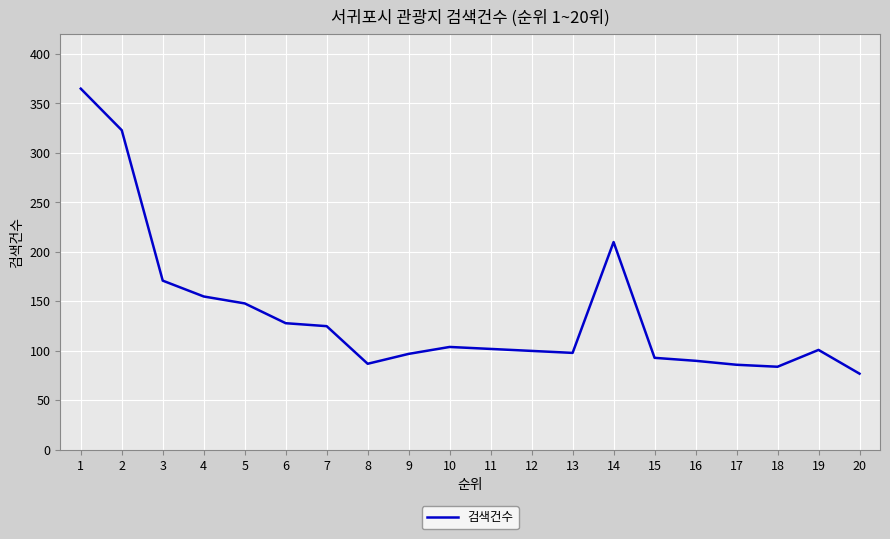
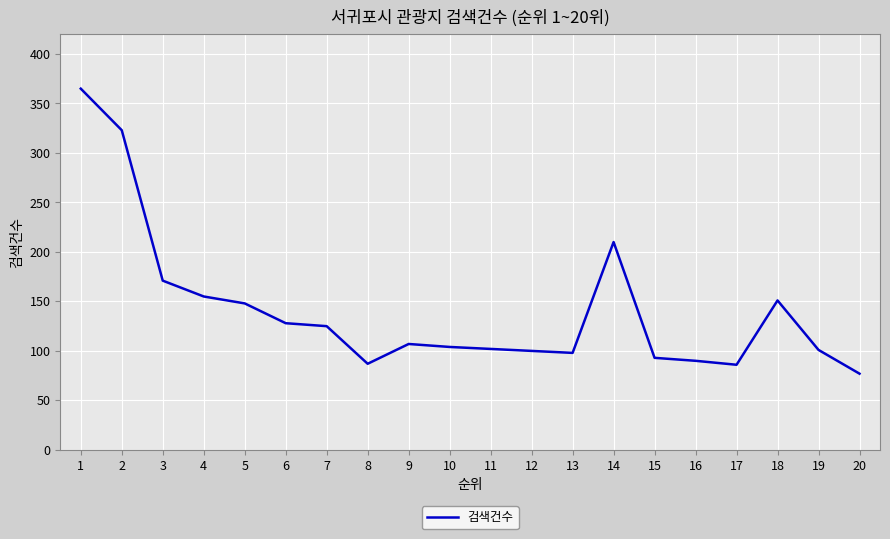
9: 100 -> 110
18: 80 -> 150
